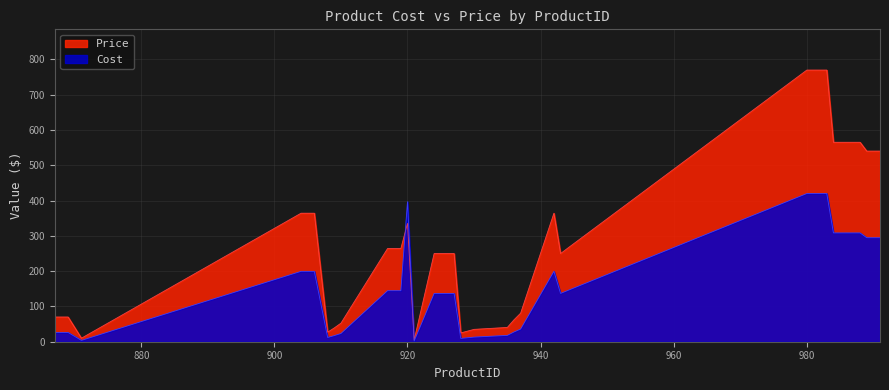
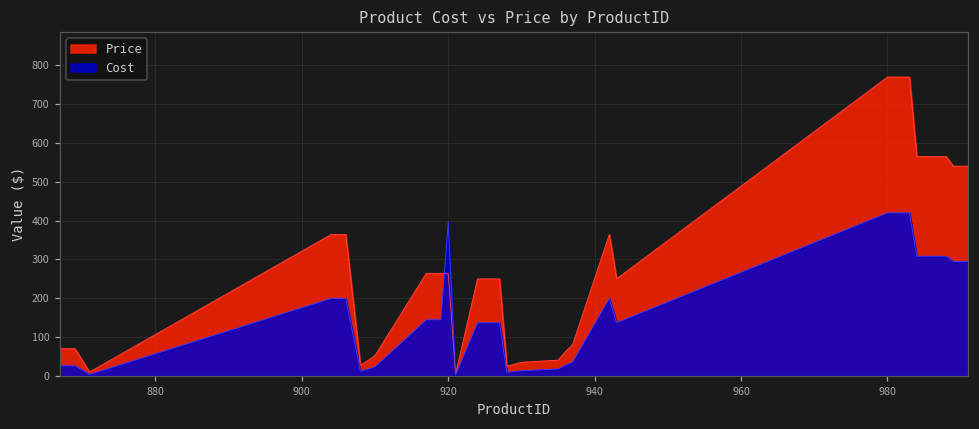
Price, 920: 340 -> 260
